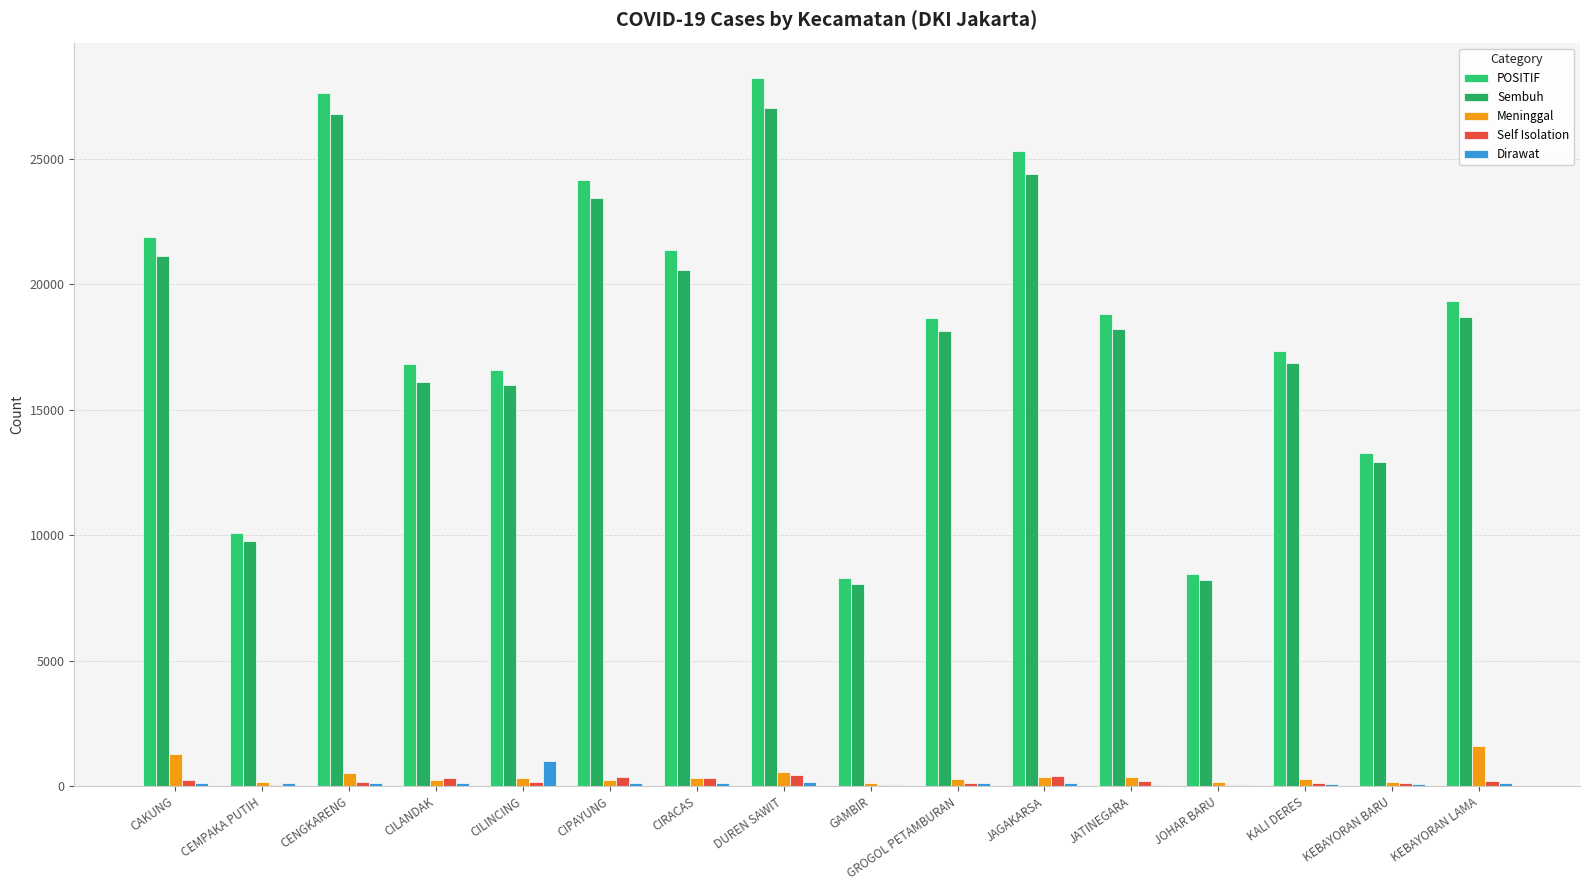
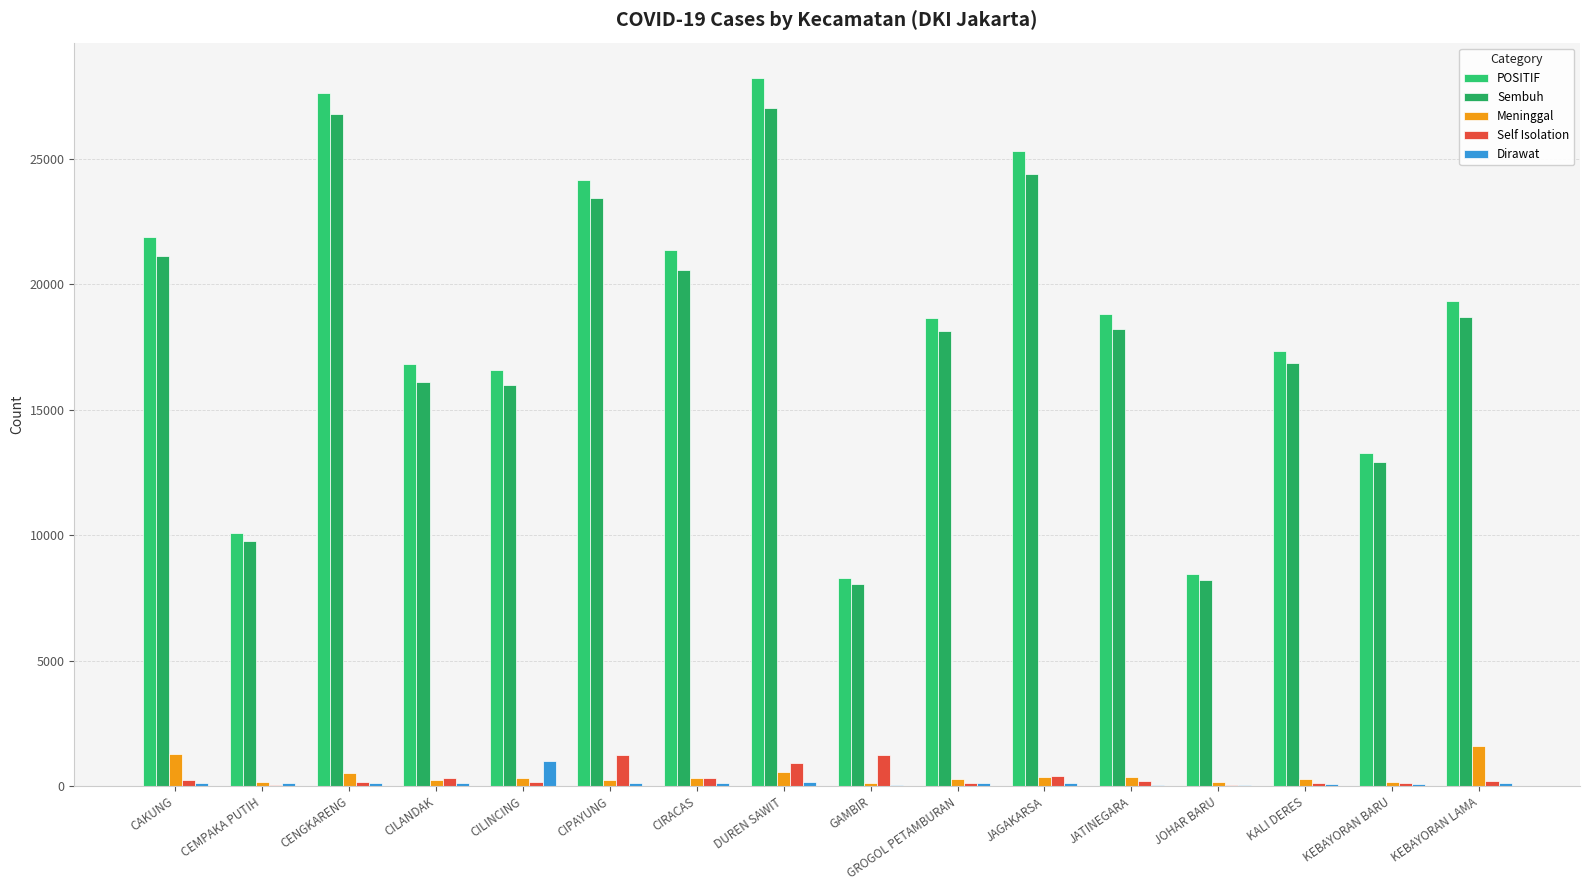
Self Isolation, CIPAYUNG: 300 -> 1200
Self Isolation, DUREN SAWIT: 400 -> 900
Self Isolation, GAMBIR: 100 -> 1300
